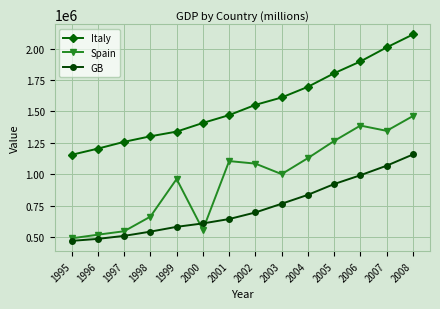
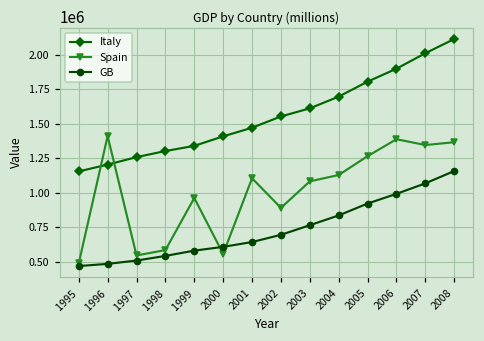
Spain, 1996: 520000 -> 1410000
Spain, 1998: 660000 -> 580000
Spain, 2002: 1080000 -> 890000
Spain, 2003: 1000000 -> 1080000
Spain, 2008: 1460000 -> 1370000
